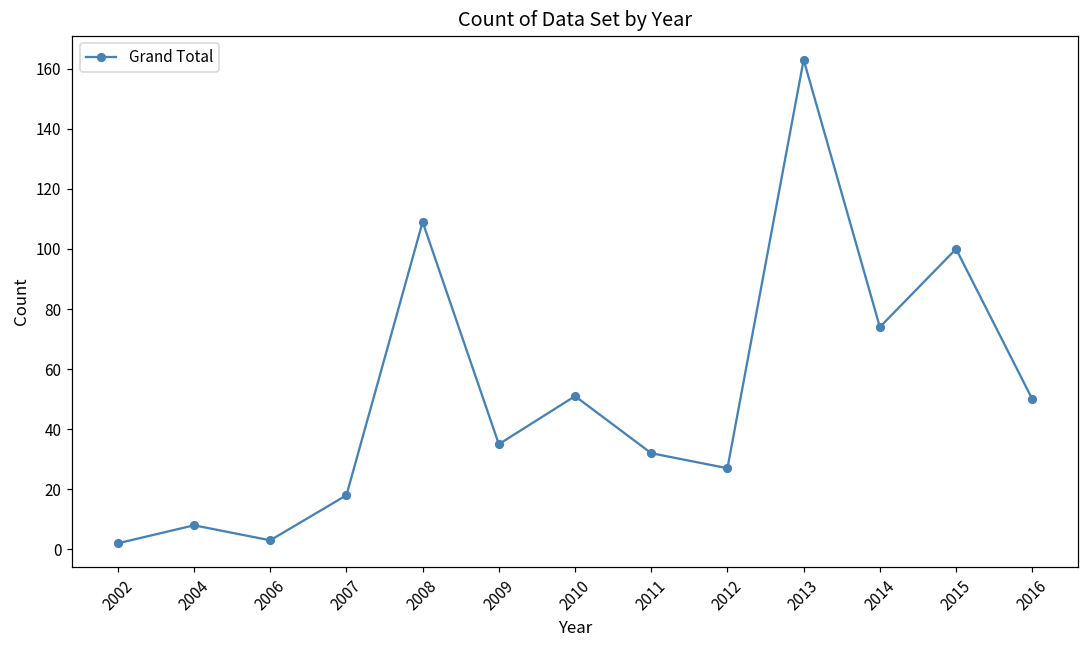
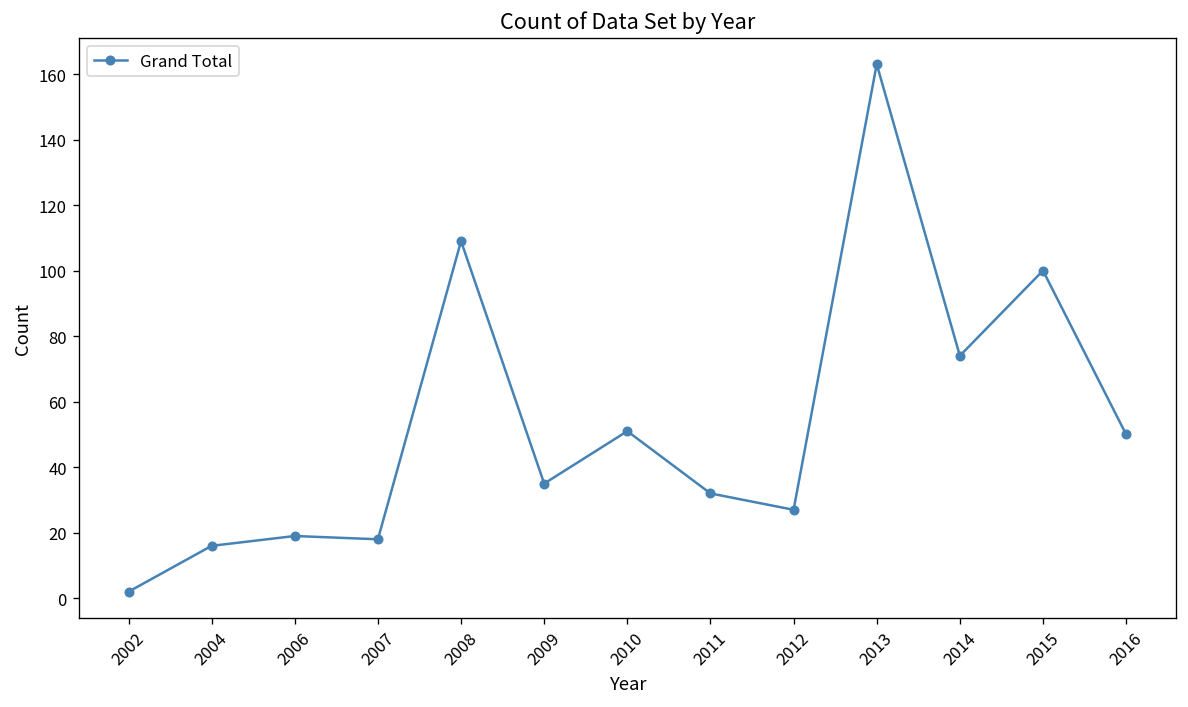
2004: 8 -> 16
2006: 3 -> 19
